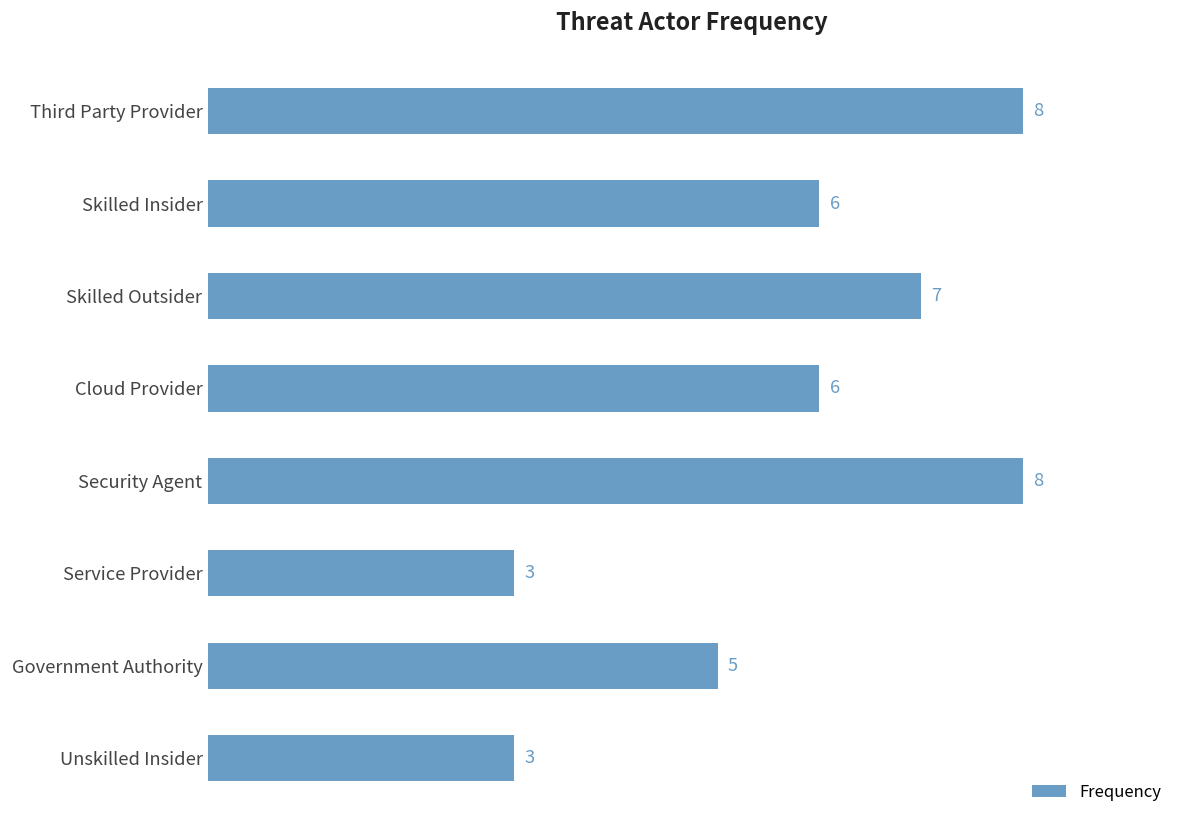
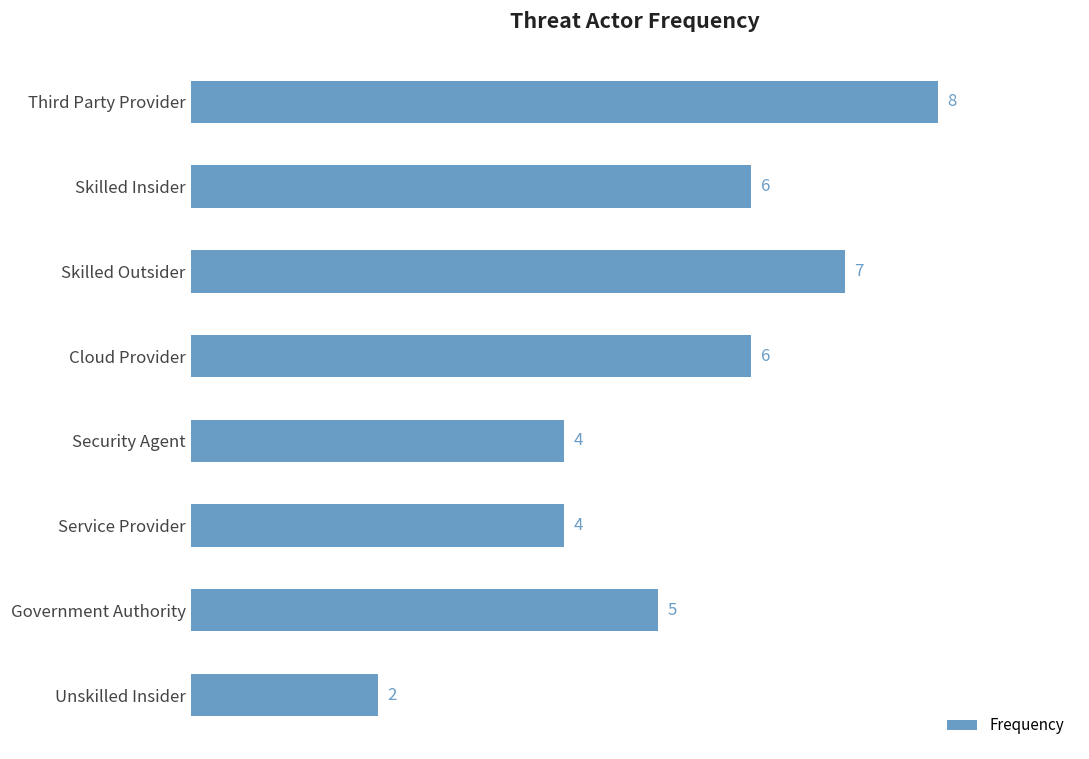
Security Agent: 8 -> 4
Service Provider: 3 -> 4
Unskilled Insider: 3 -> 2
